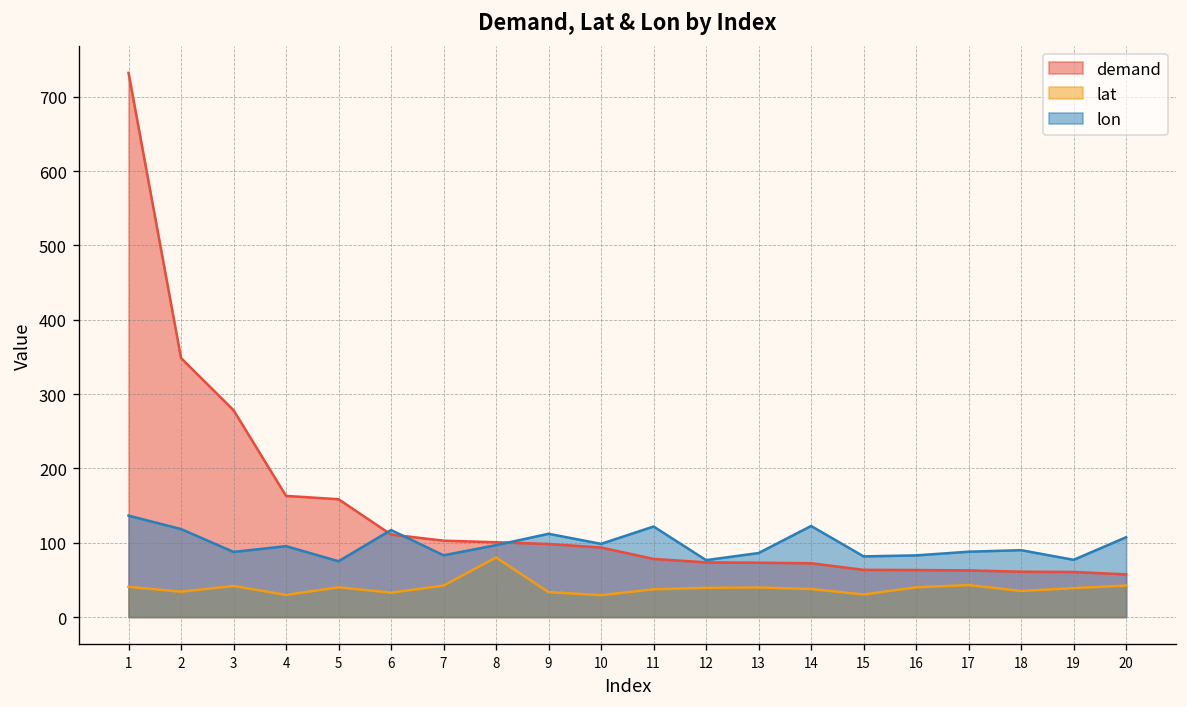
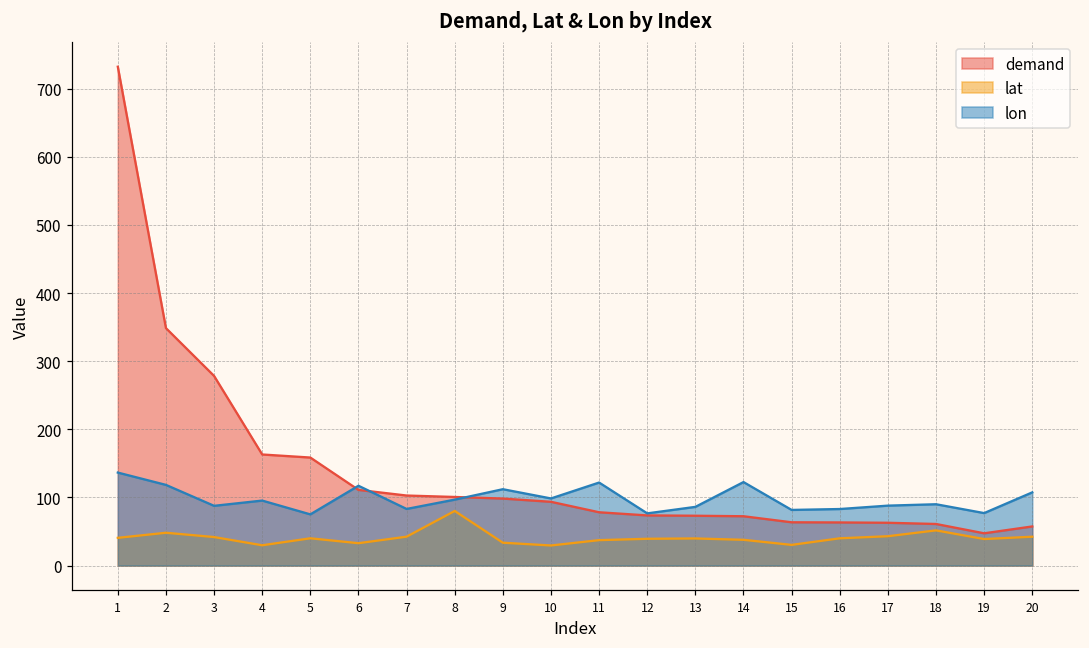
lat, 2: 30 -> 50
lat, 18: 40 -> 50
demand, 19: 60 -> 50
